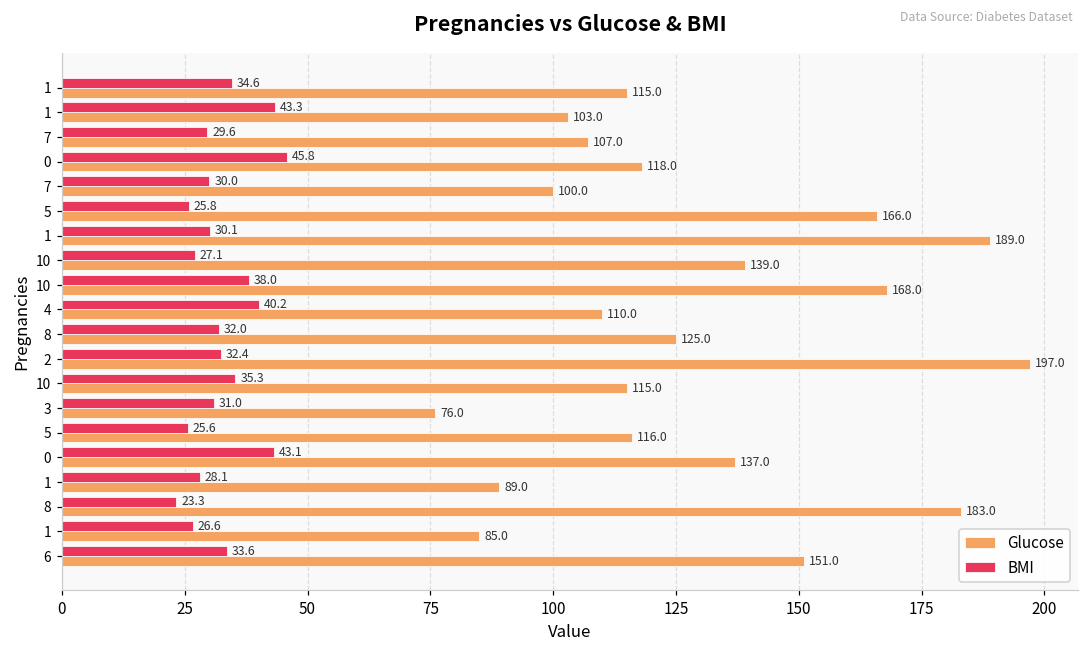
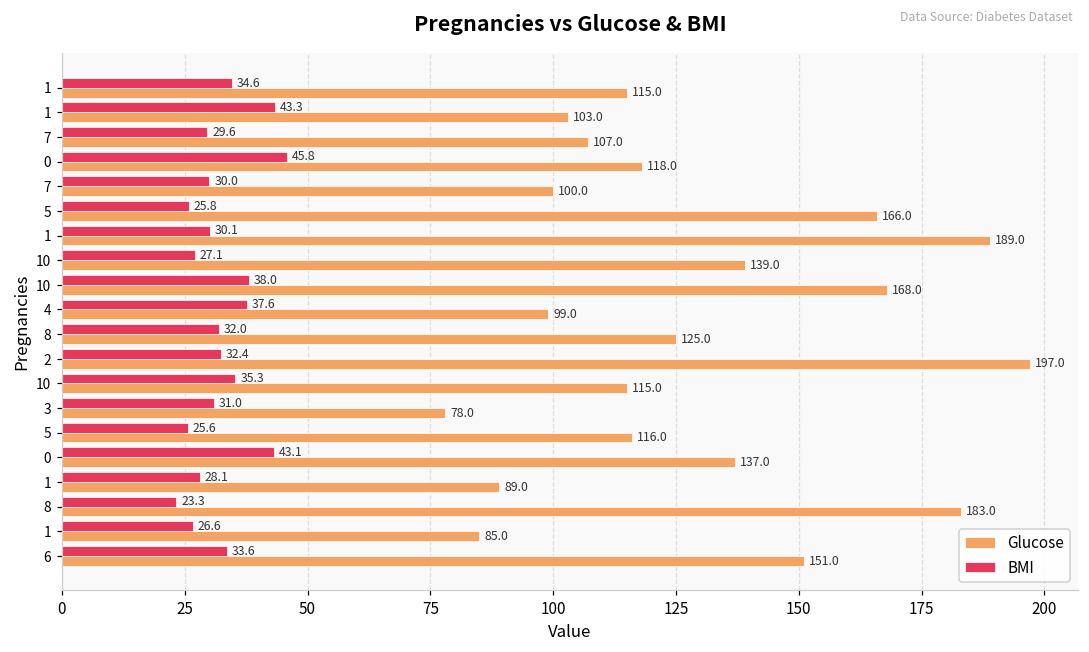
BMI, 4: 40.2 -> 37.6
Glucose, 4: 110.0 -> 99.0
Glucose, 3: 76.0 -> 78.0
